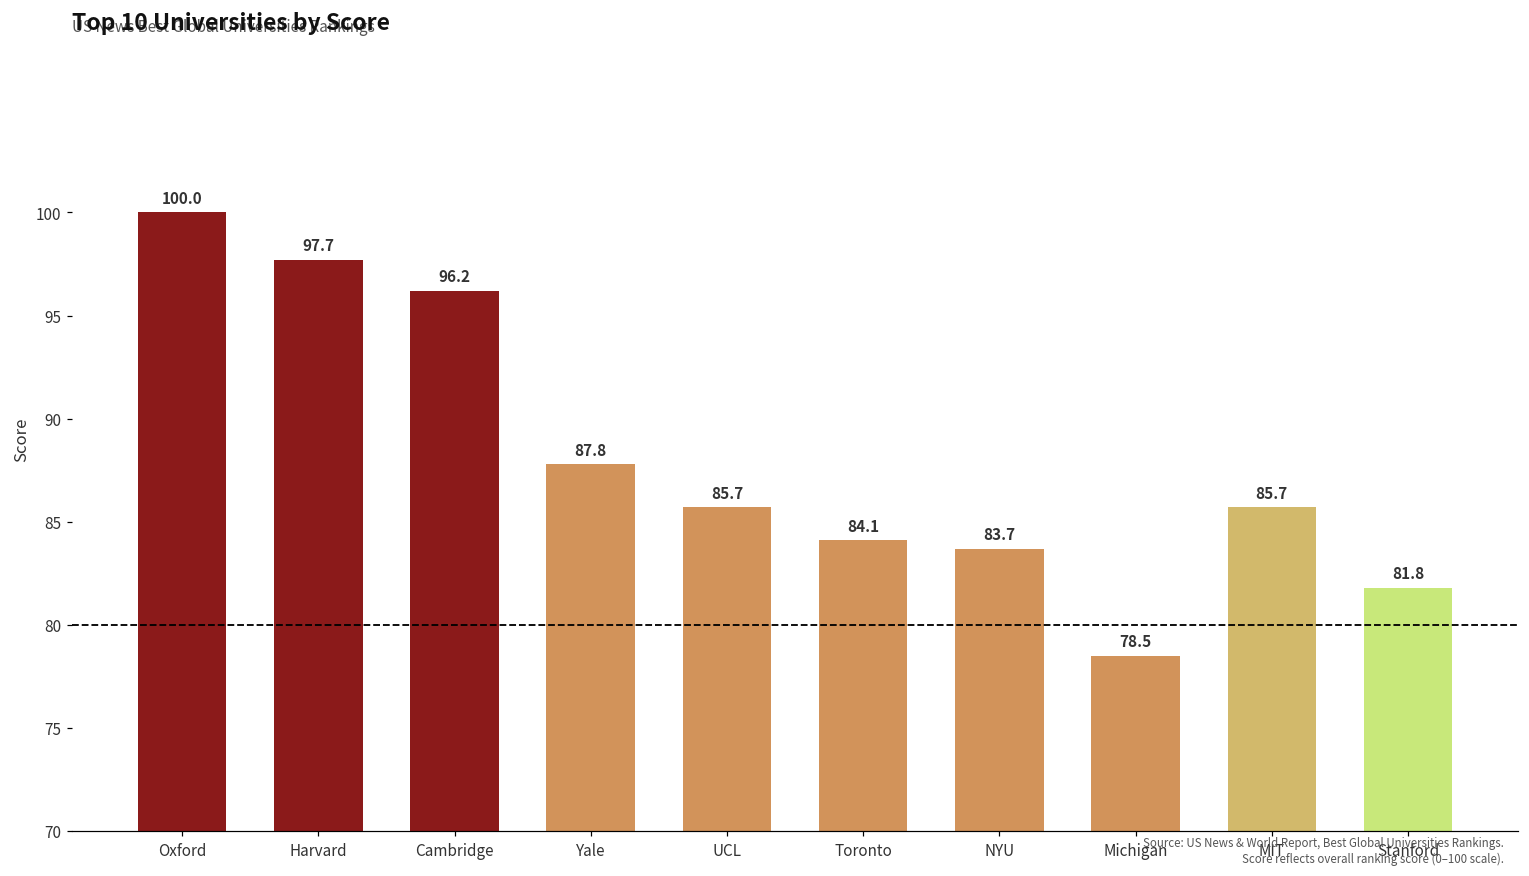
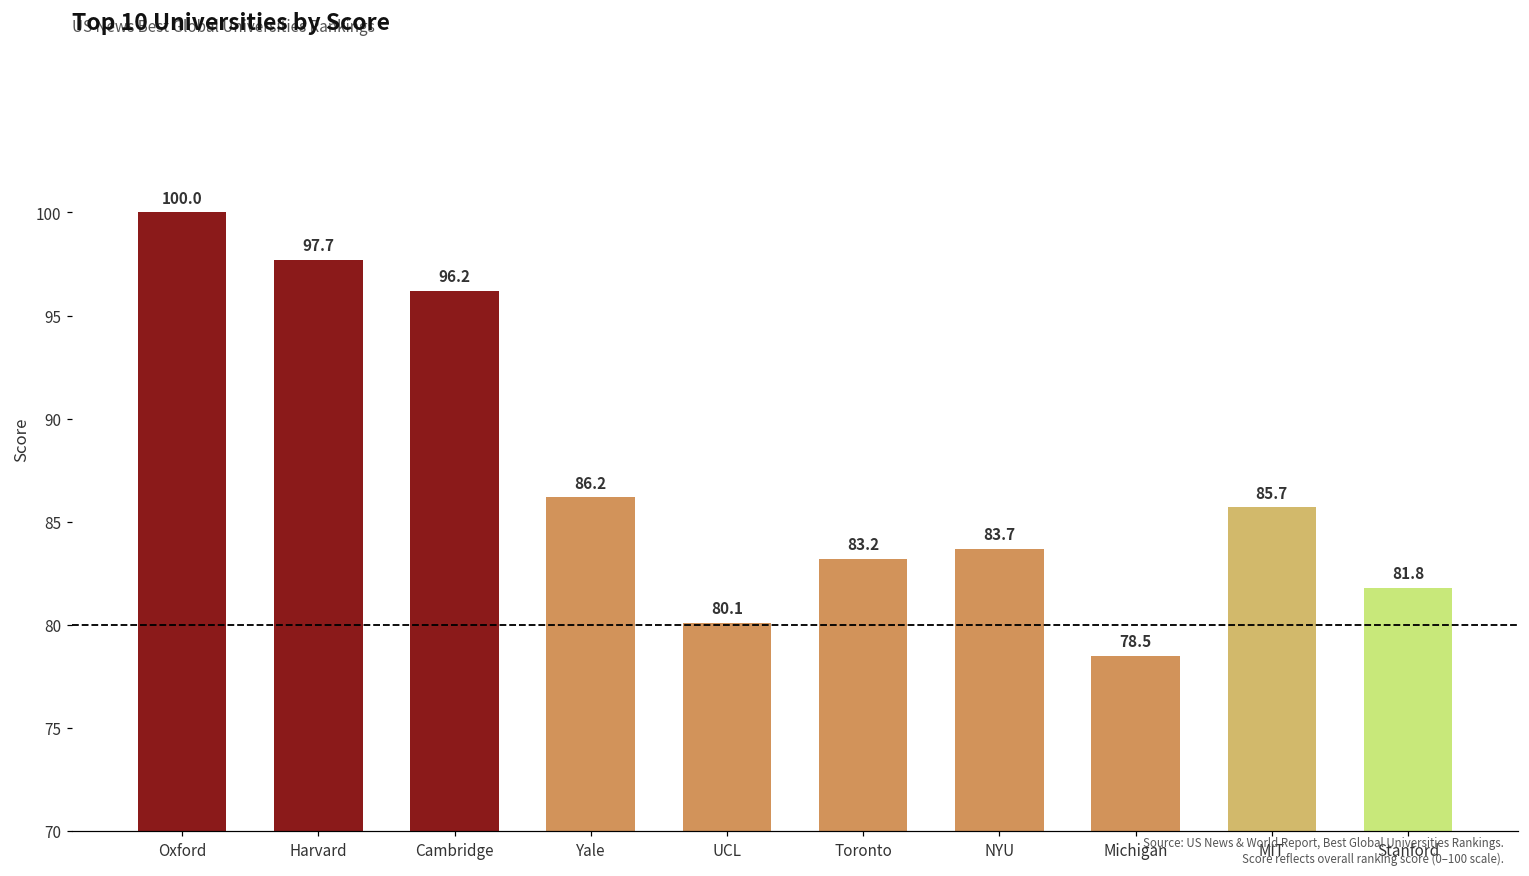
Yale: 87.8 -> 86.2
UCL: 85.7 -> 80.1
Toronto: 84.1 -> 83.2
